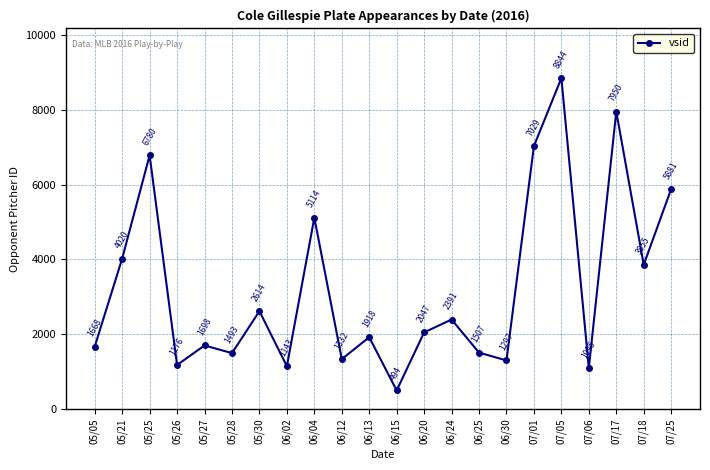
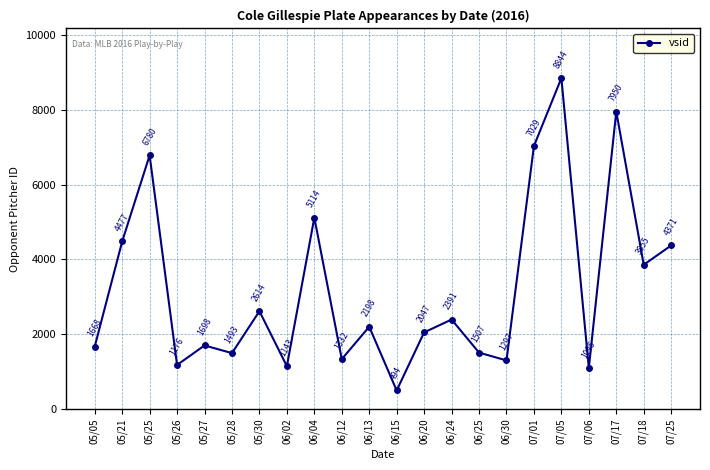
05/21: 4020 -> 4477
06/13: 1918 -> 2198
07/25: 5881 -> 4371
